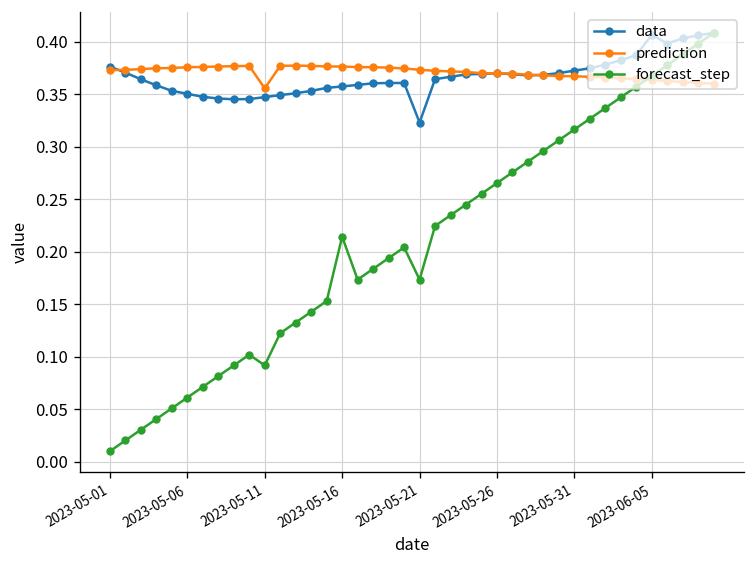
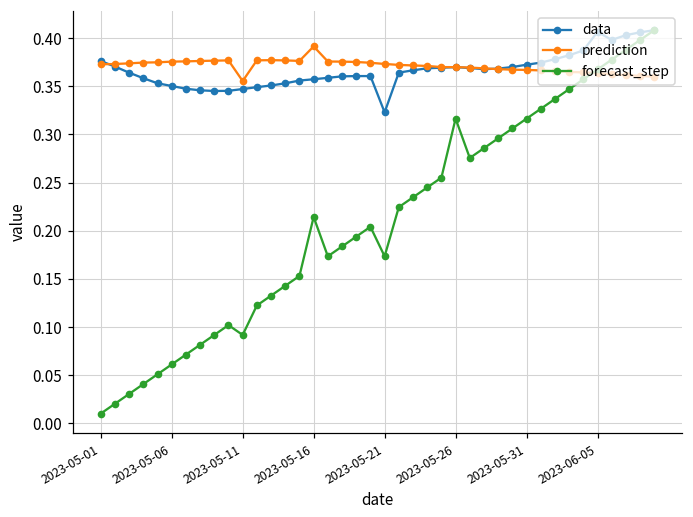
prediction, 2023-05-16: 0.38 -> 0.39
forecast_step, 2023-05-26: 0.27 -> 0.32
